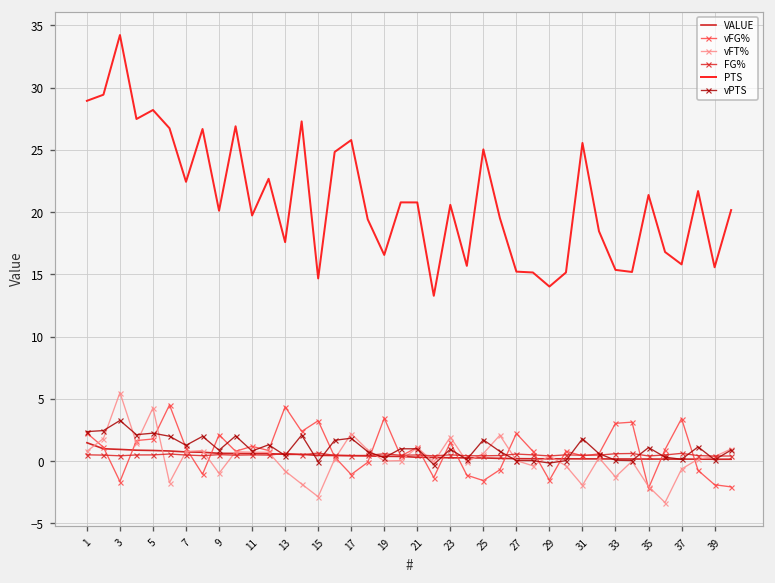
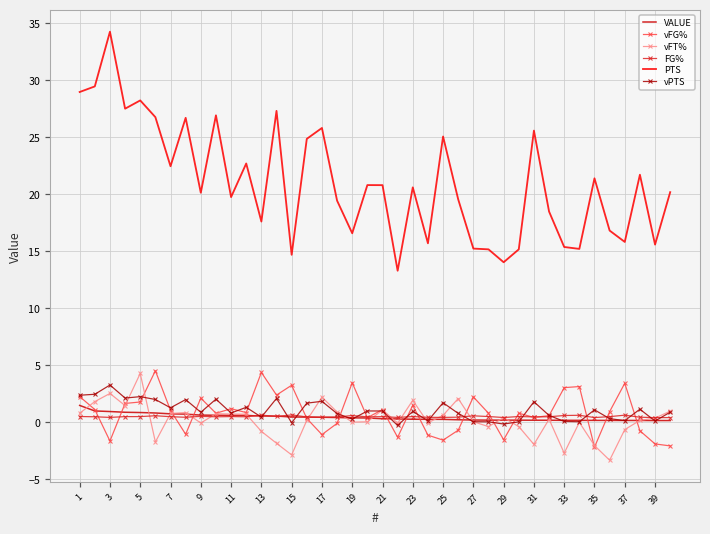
vFT%, 3: 5.5 -> 2.5
vFT%, 9: -1.0 -> -0.1
vFT%, 33: -1.3 -> -2.7
